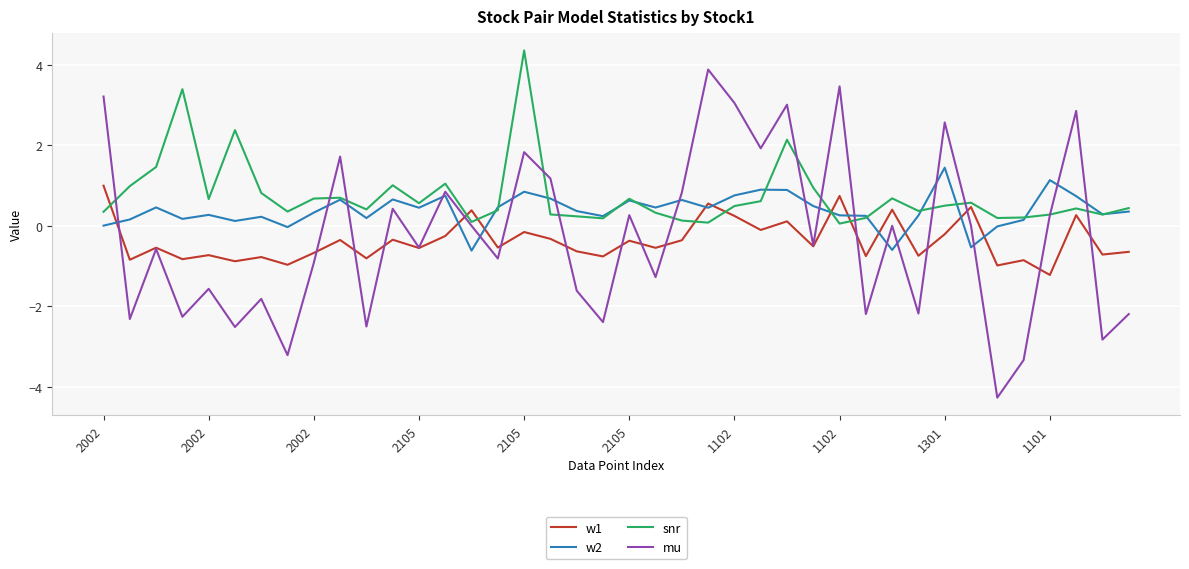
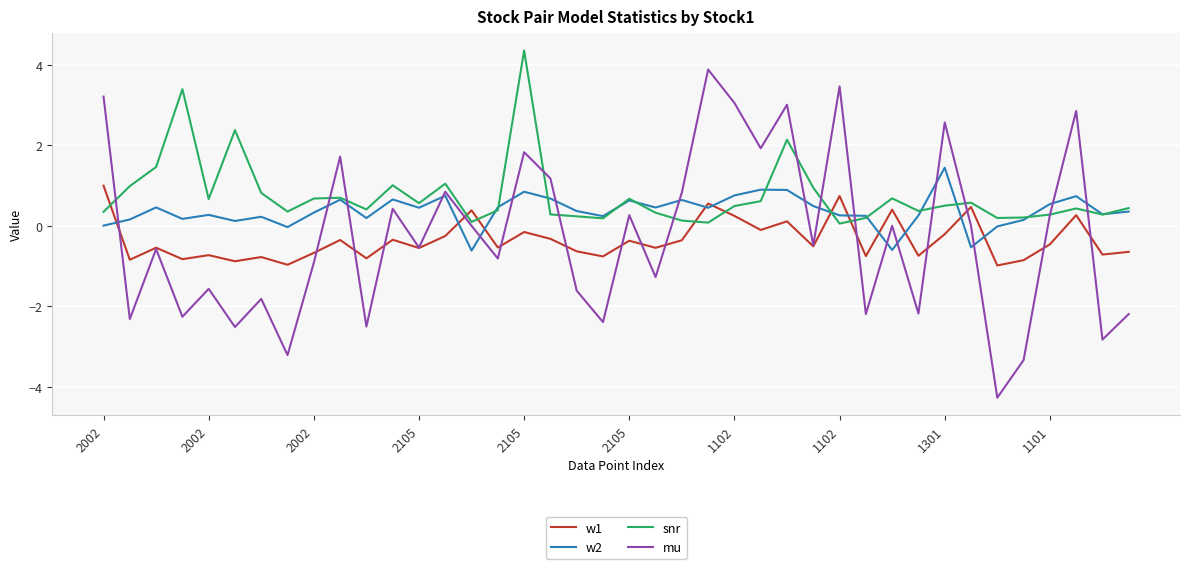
w1, 1101: -1.2 -> -0.5
w2, 1101: 1.1 -> 0.5
